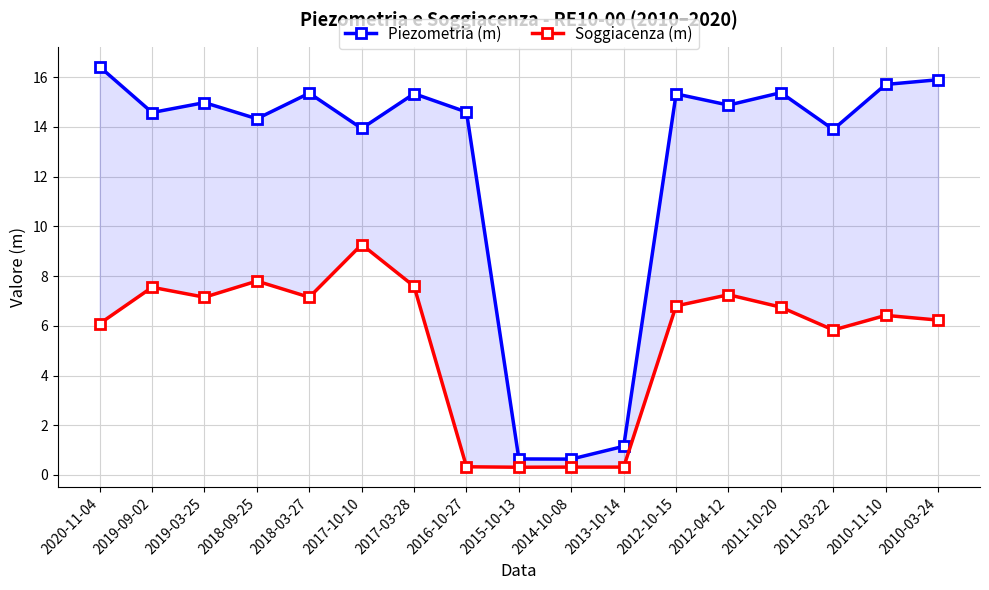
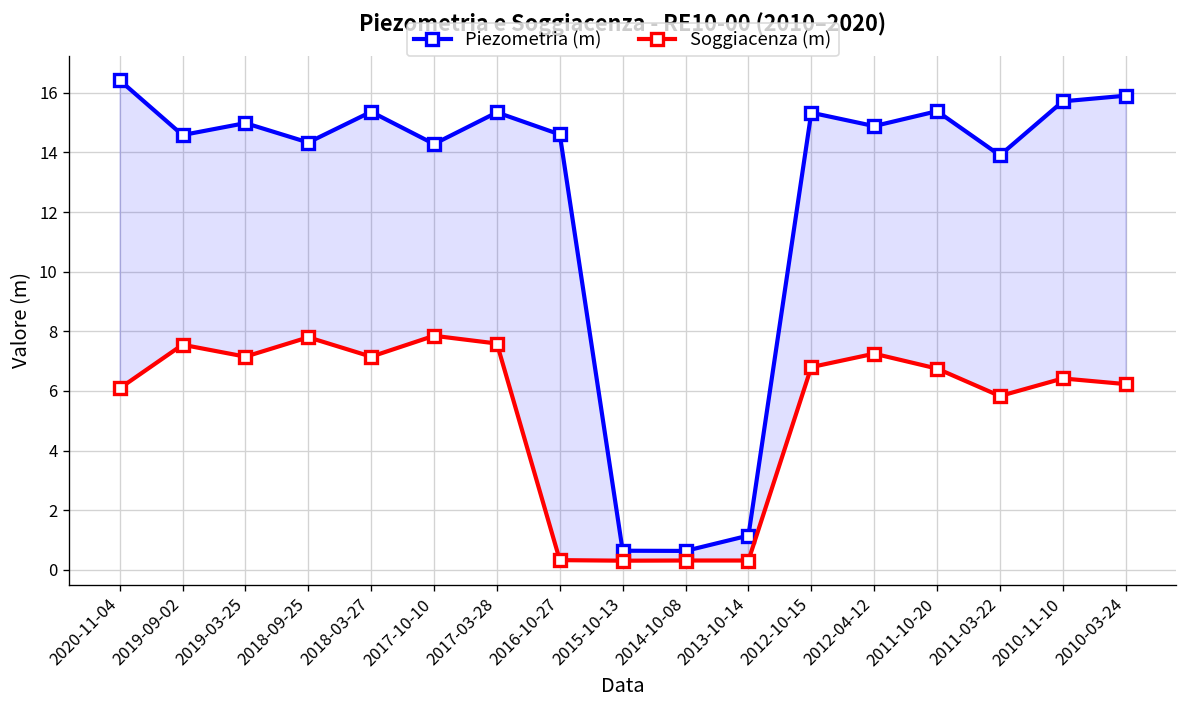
Piezometria (m), 2017-10-10: 13.9 -> 14.3
Soggiacenza (m), 2017-10-10: 9.3 -> 7.9
